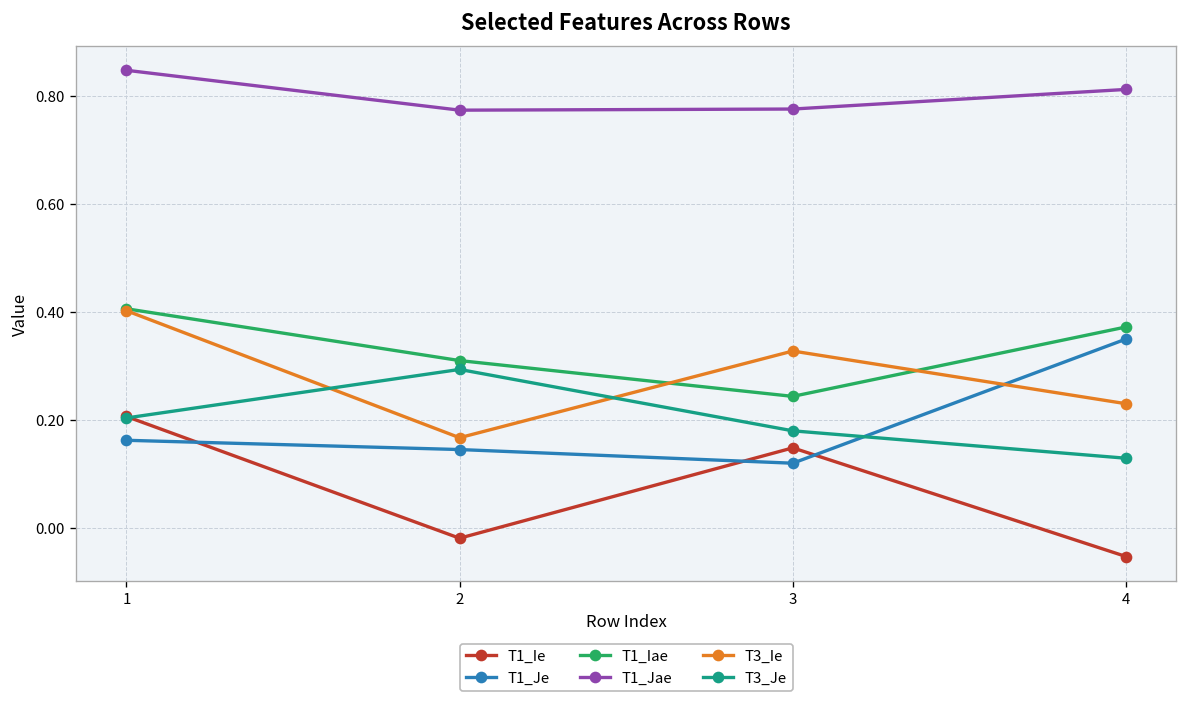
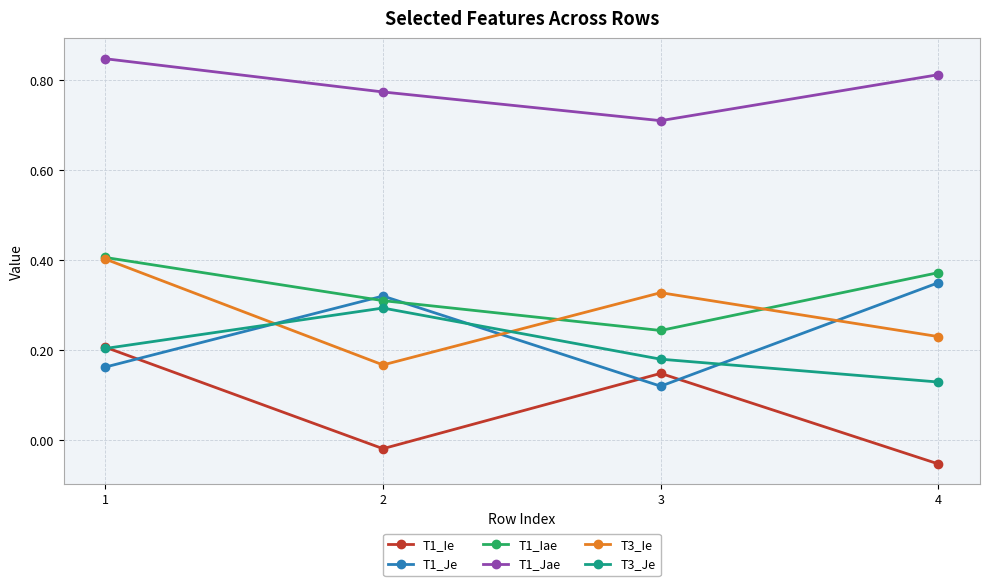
T1_Je, 2: 0.15 -> 0.32
T1_Jae, 3: 0.78 -> 0.71
